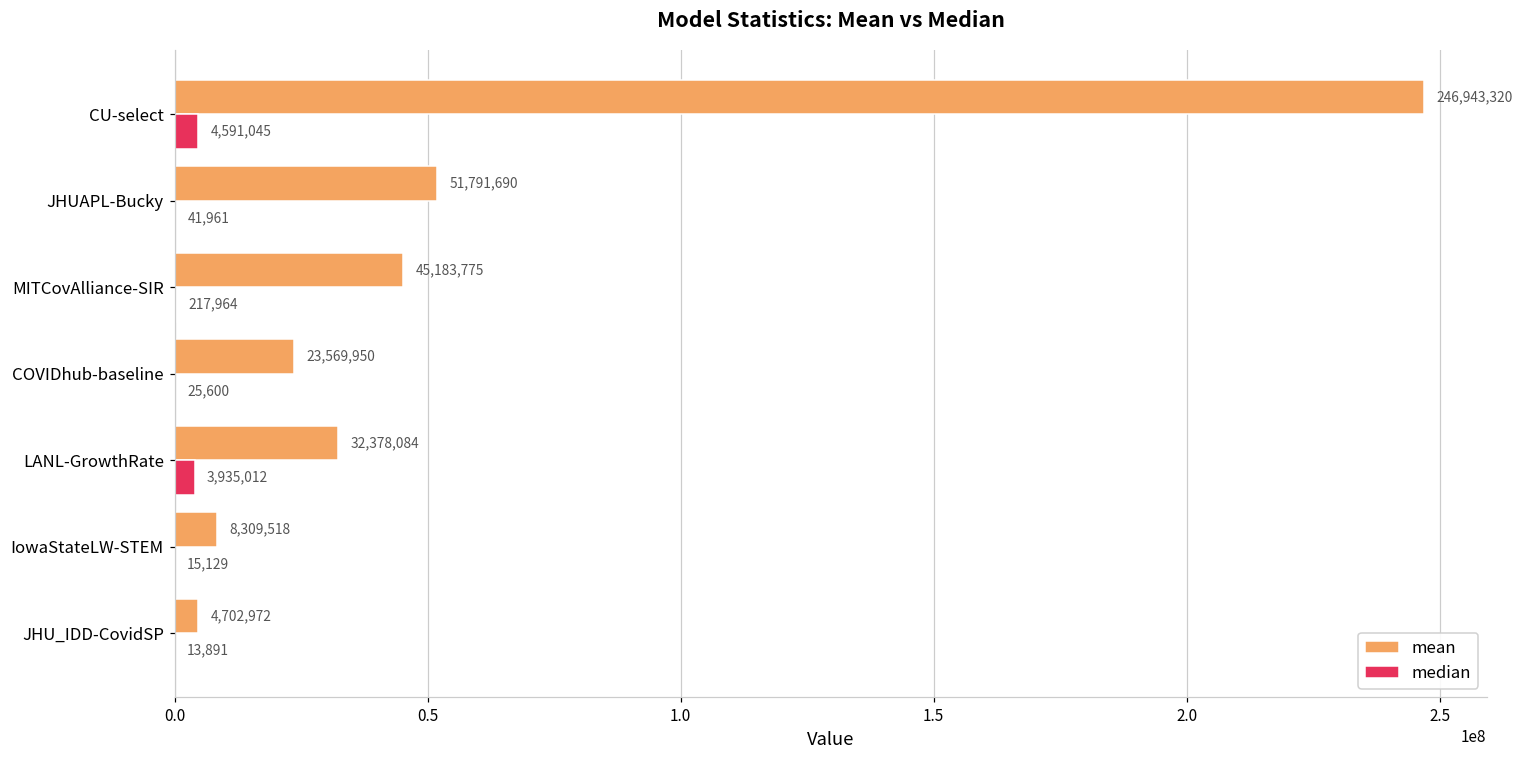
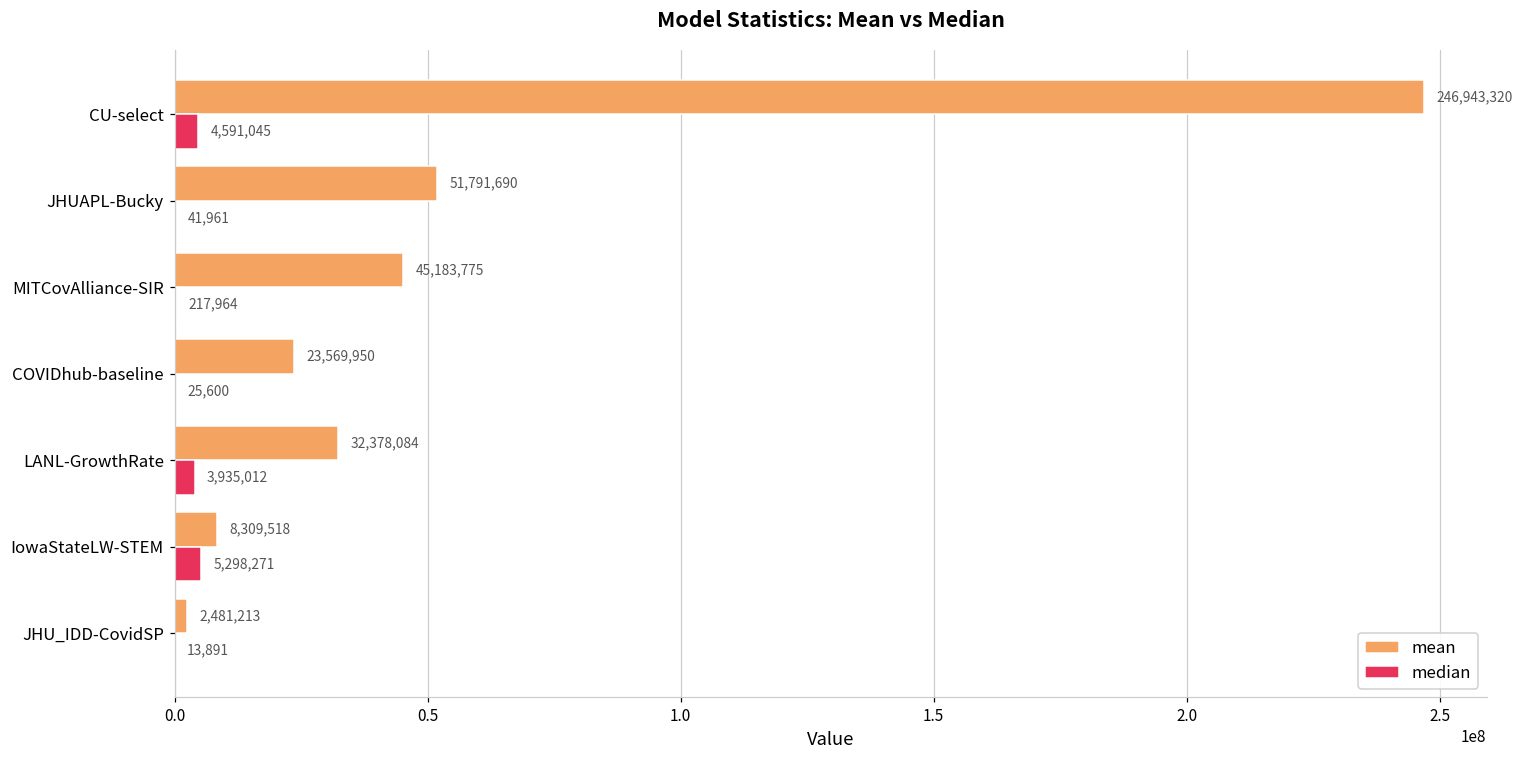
median, IowaStateLW-STEM: 15,129 -> 5,298,271
mean, JHU_IDD-CovidSP: 4,702,972 -> 2,481,213
